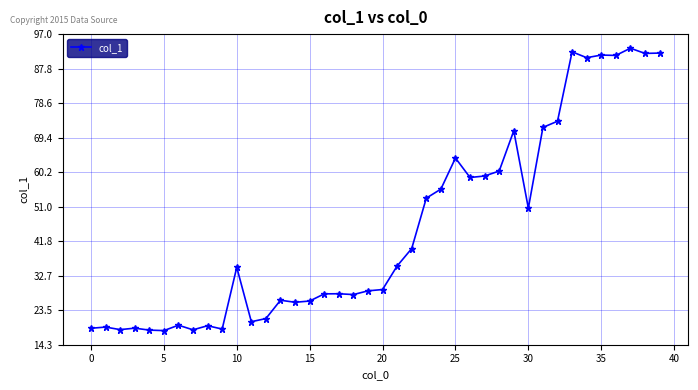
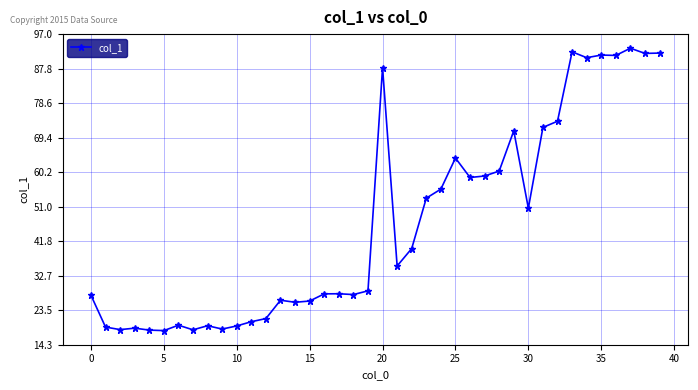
0: 19 -> 27
10: 35 -> 19
20: 29 -> 88
